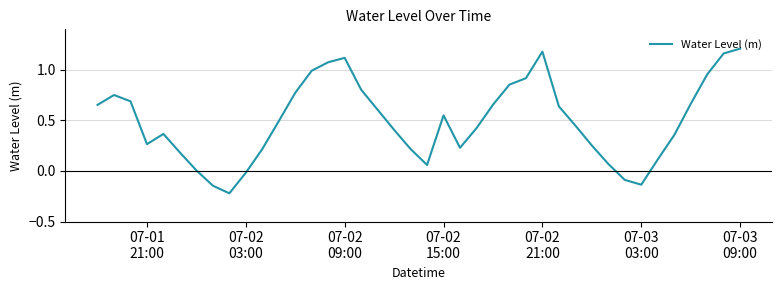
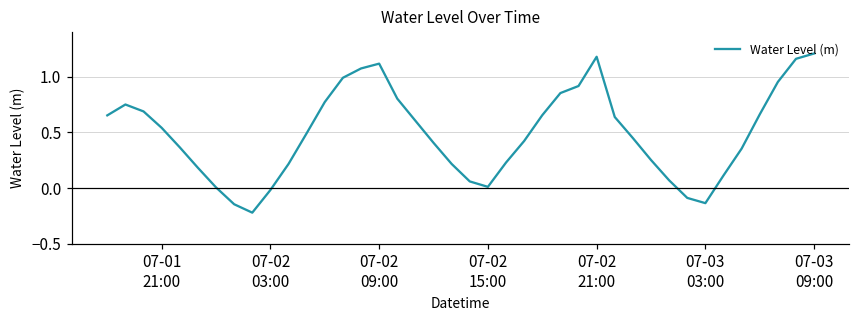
07-01 21:00: 0.26 -> 0.54
07-02 15:00: 0.55 -> 0.01
